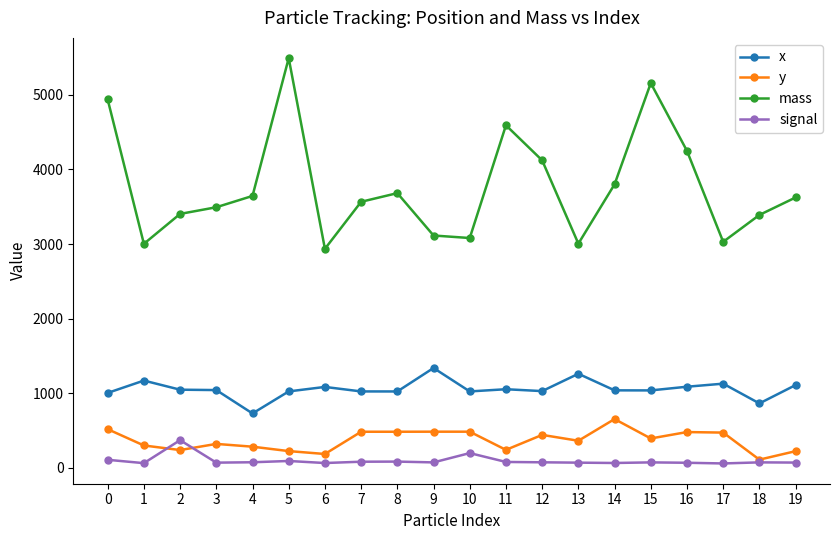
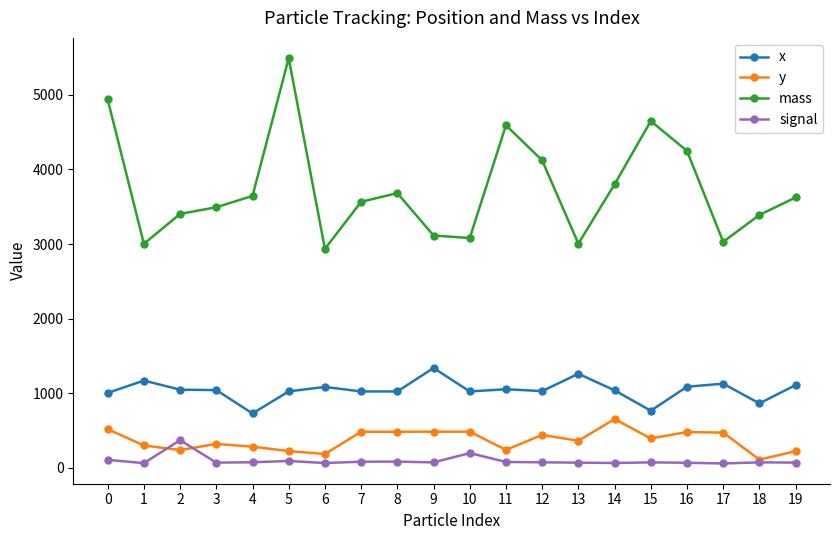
x, 15: 1000 -> 800
mass, 15: 5200 -> 4600
